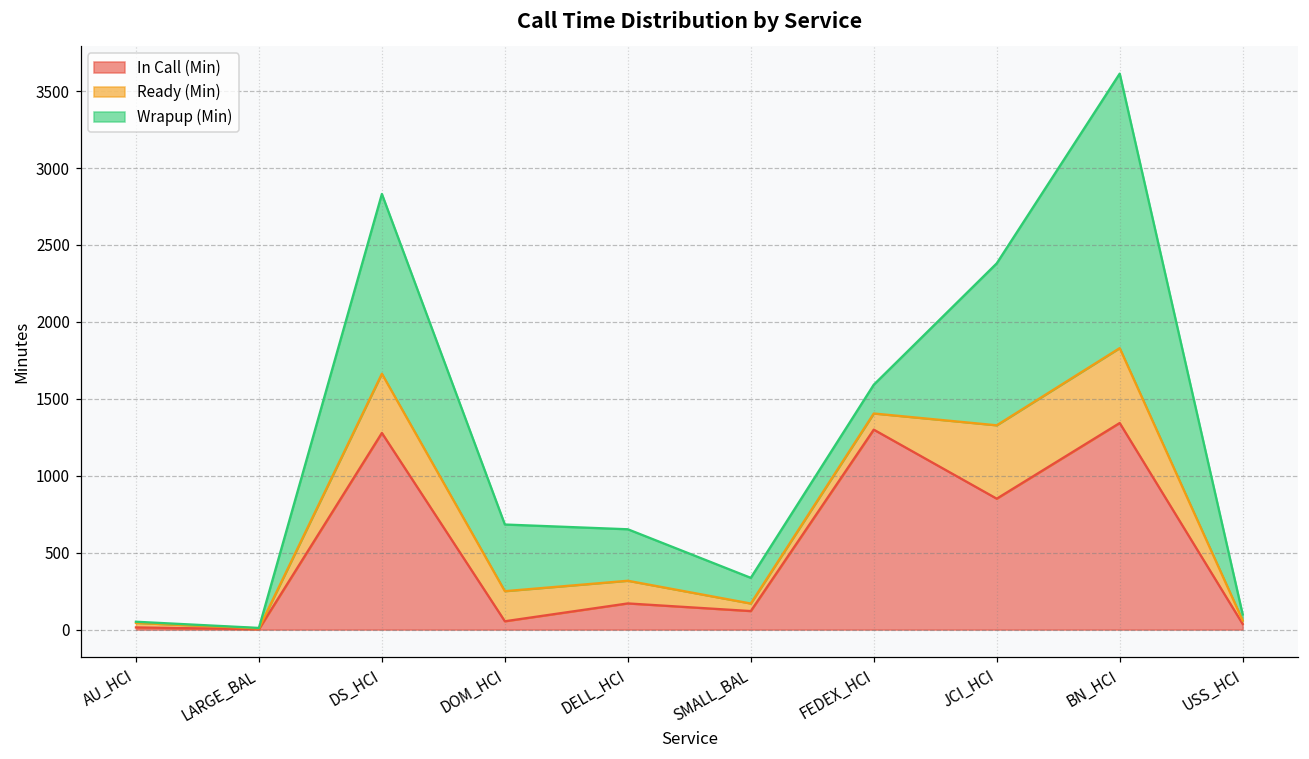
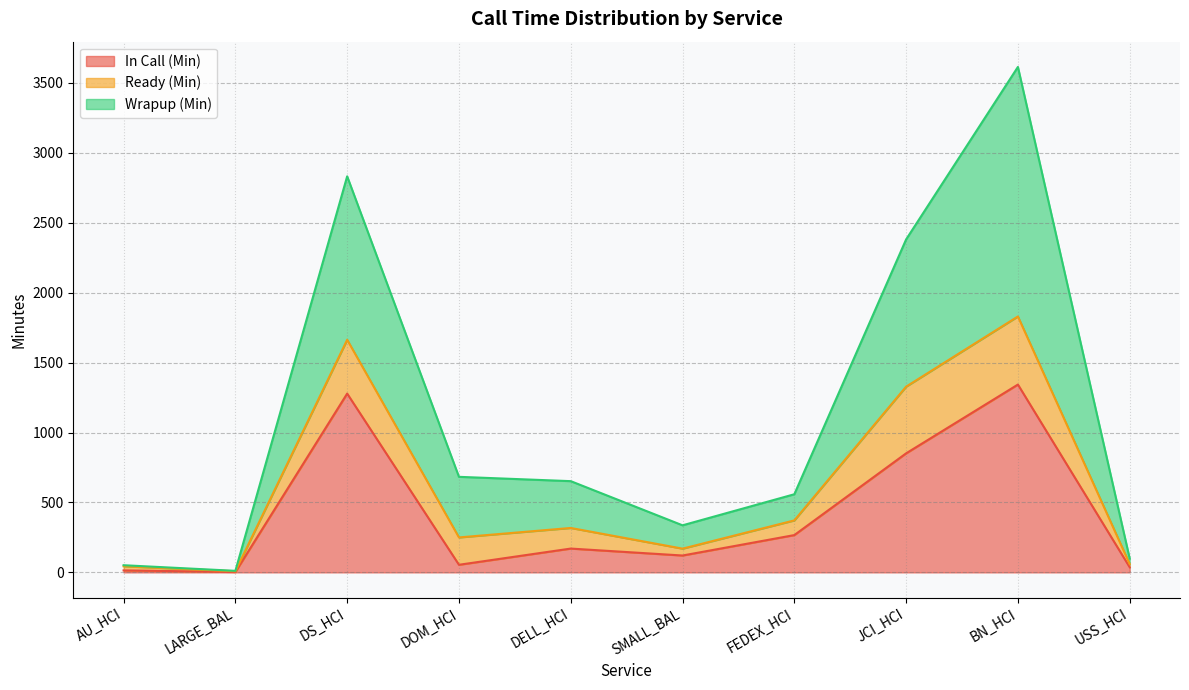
In Call (Min), FEDEX_HCI: 1300 -> 270
